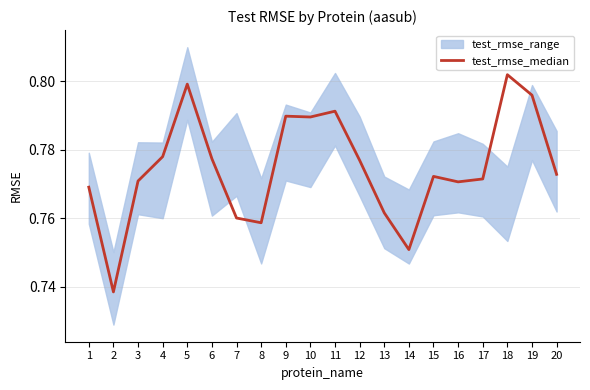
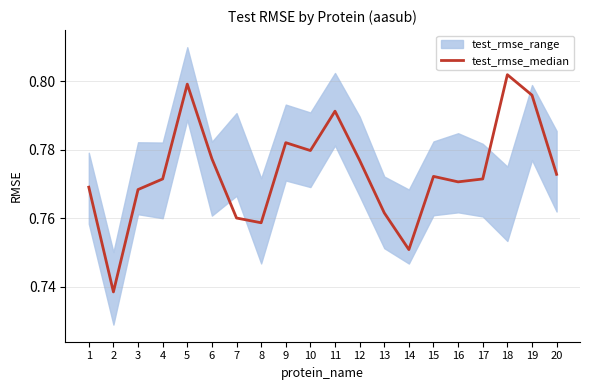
test_rmse_median, 3: 0.771 -> 0.768
test_rmse_median, 4: 0.778 -> 0.772
test_rmse_median, 9: 0.790 -> 0.782
test_rmse_median, 10: 0.790 -> 0.780
